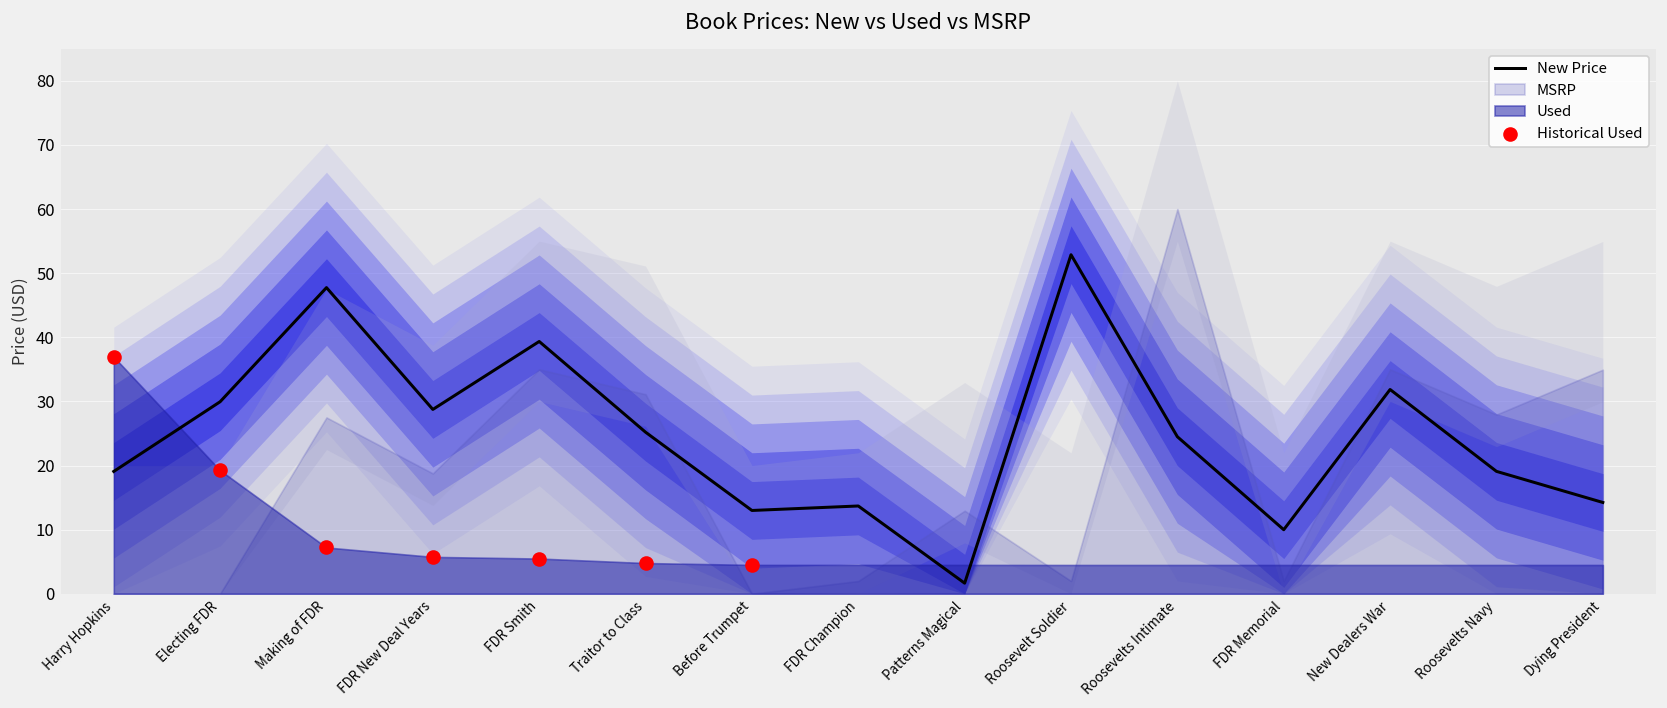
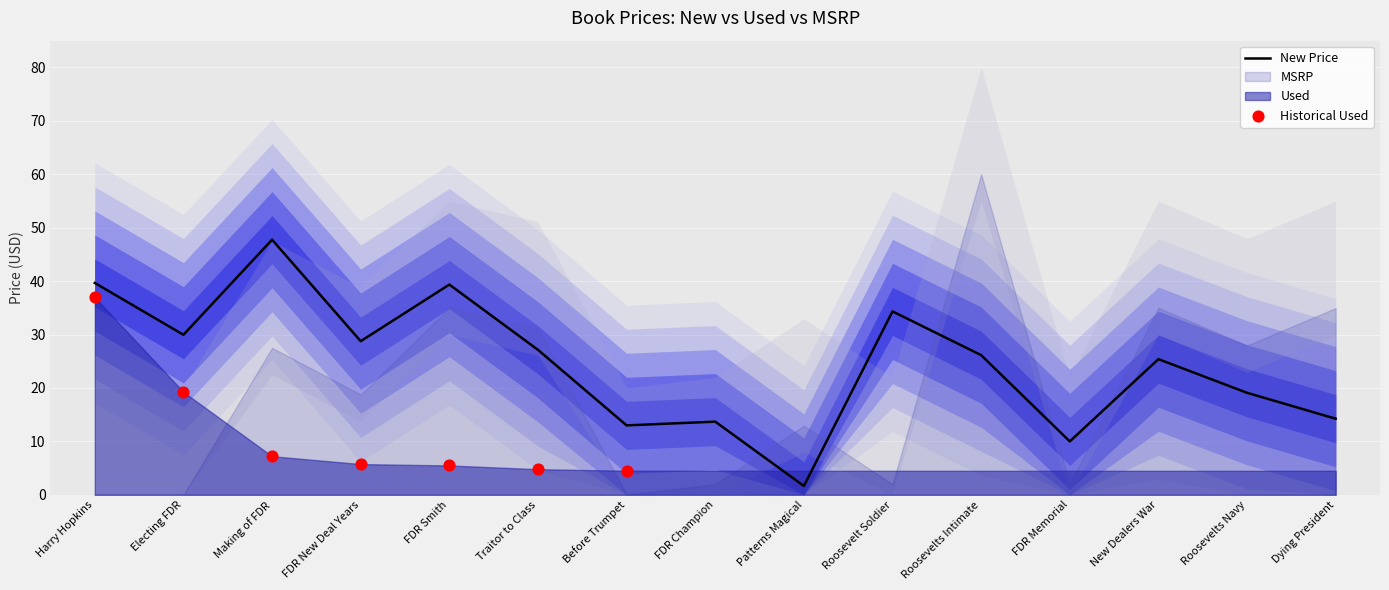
New Price, Harry Hopkins: 19 -> 40
New Price, Traitor to Class: 25 -> 27
New Price, Roosevelt Soldier: 53 -> 34
New Price, Roosevelts Intimate: 24 -> 26
New Price, New Dealers War: 32 -> 25
